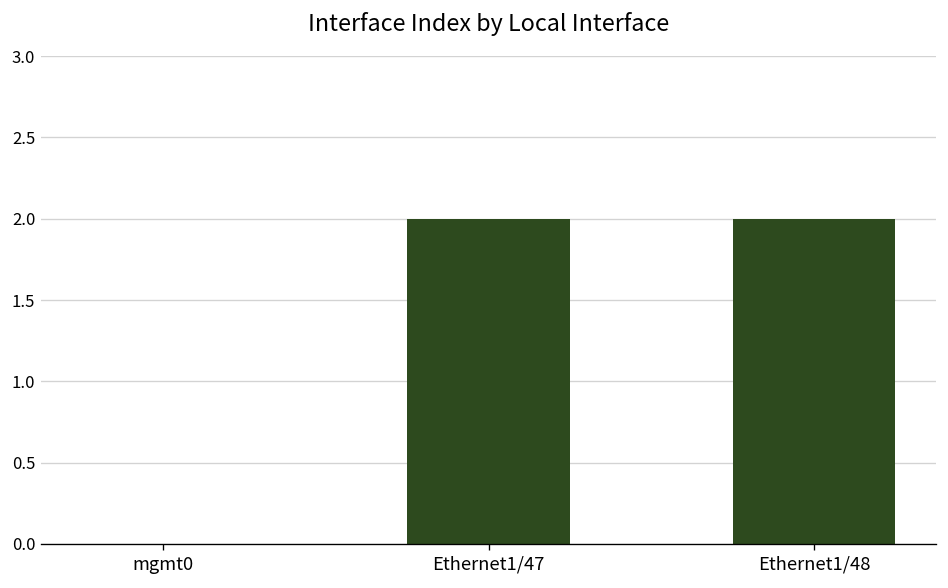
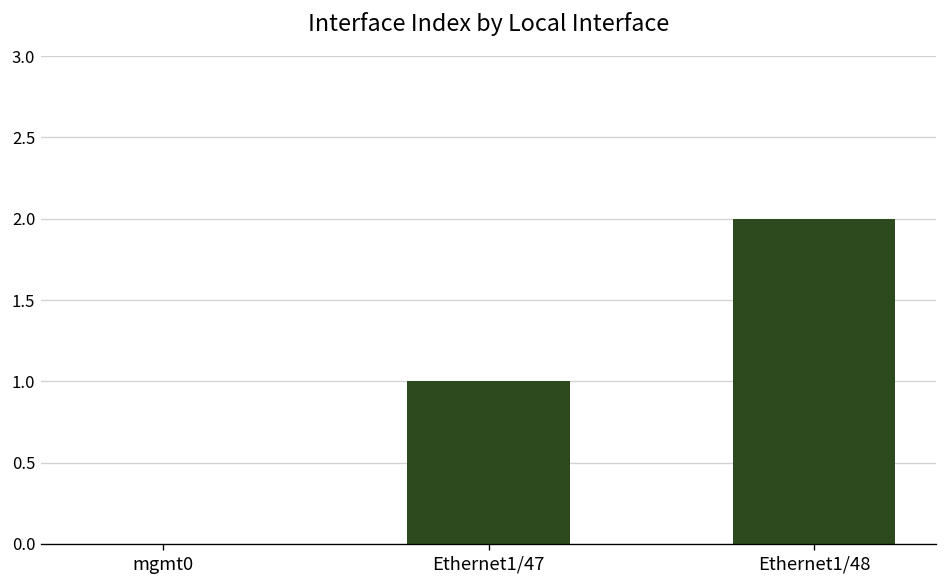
Ethernet1/47: 2 -> 1
